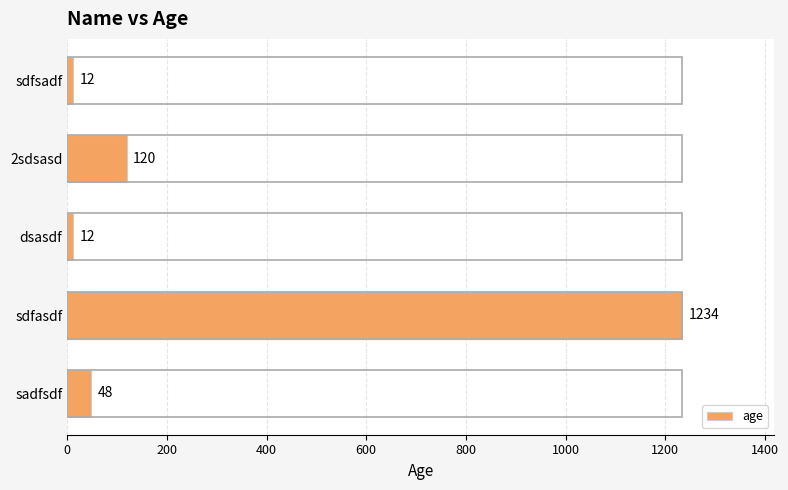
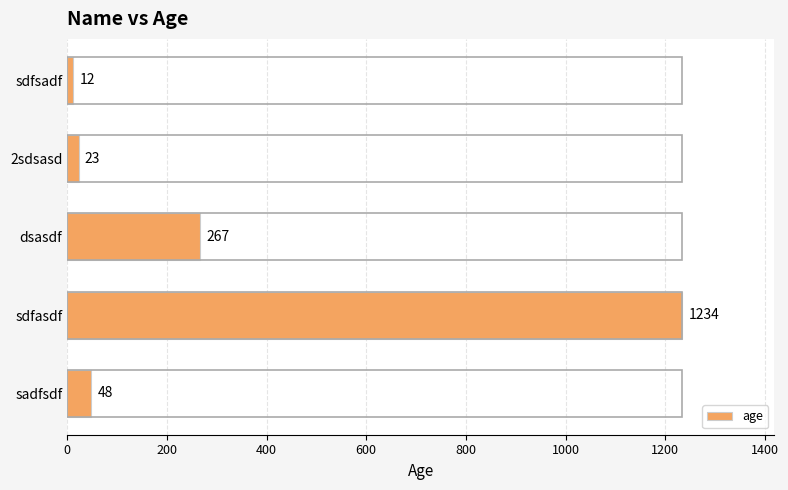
2sdsasd: 120 -> 23
dsasdf: 12 -> 267
